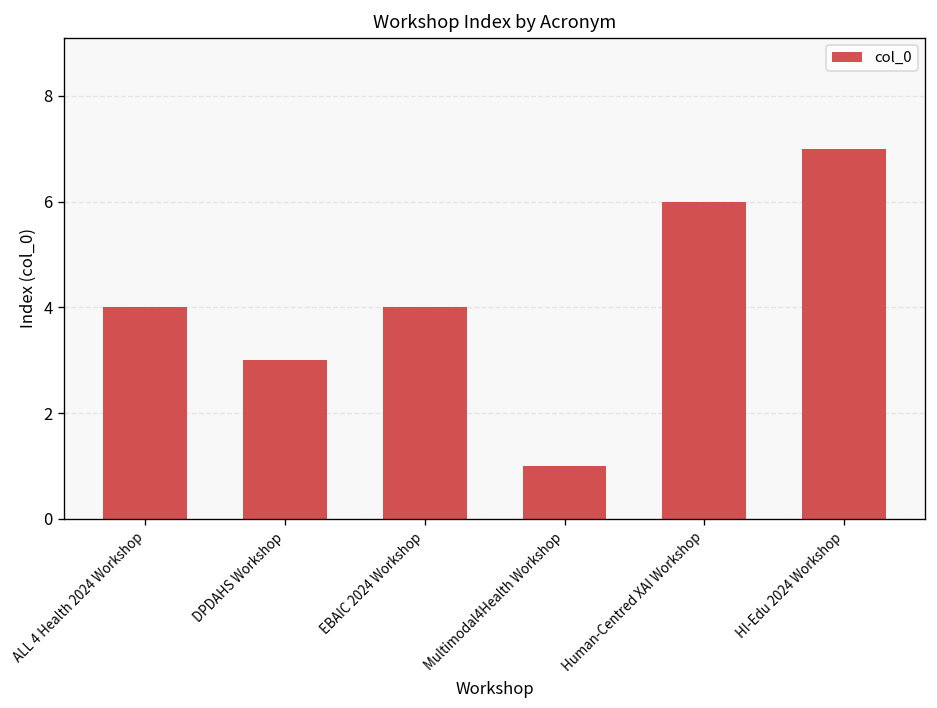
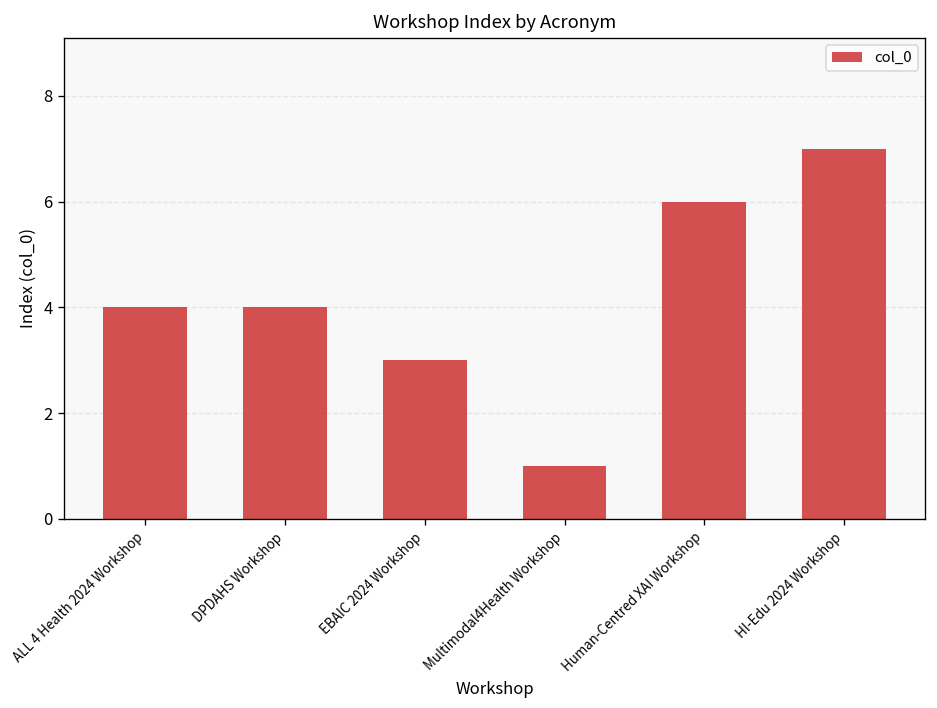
DPDAHS Workshop: 3 -> 4
EBAIC 2024 Workshop: 4 -> 3
